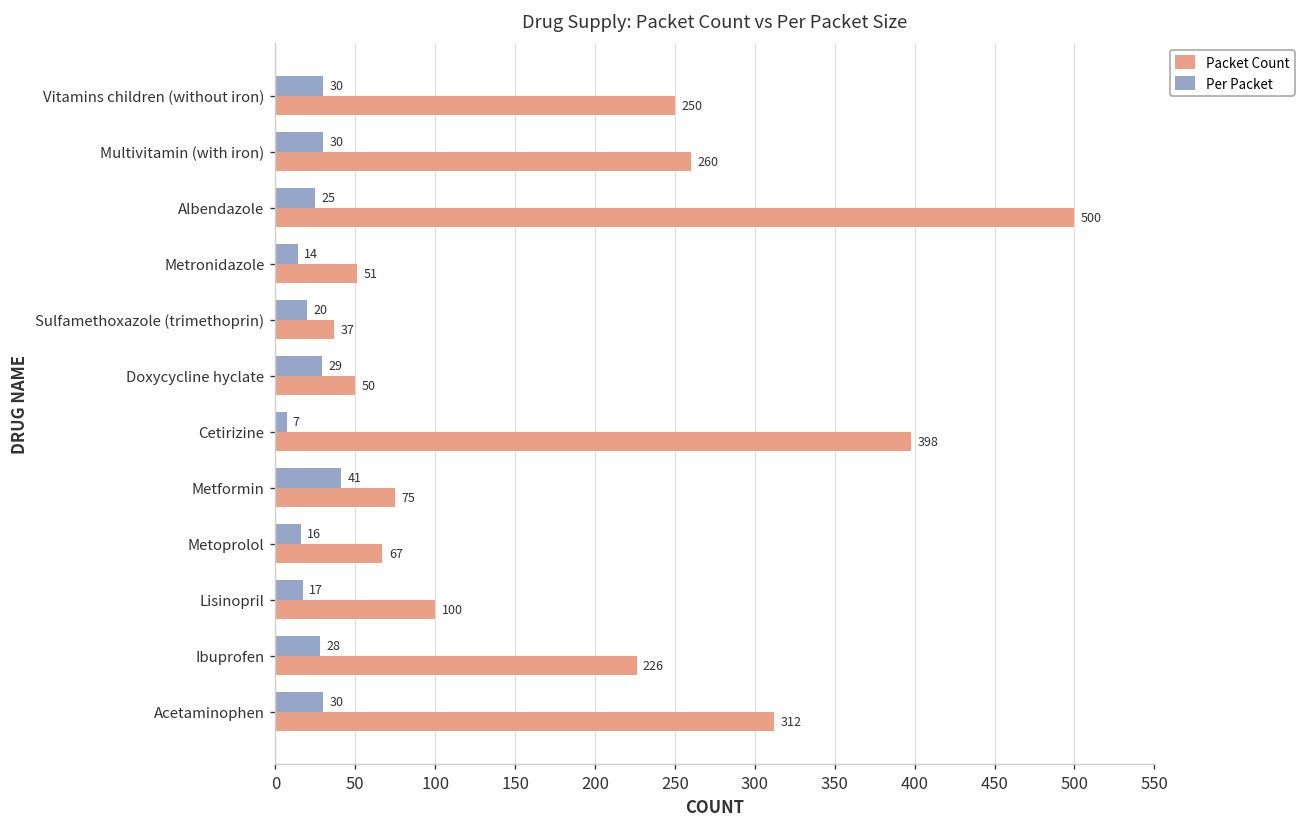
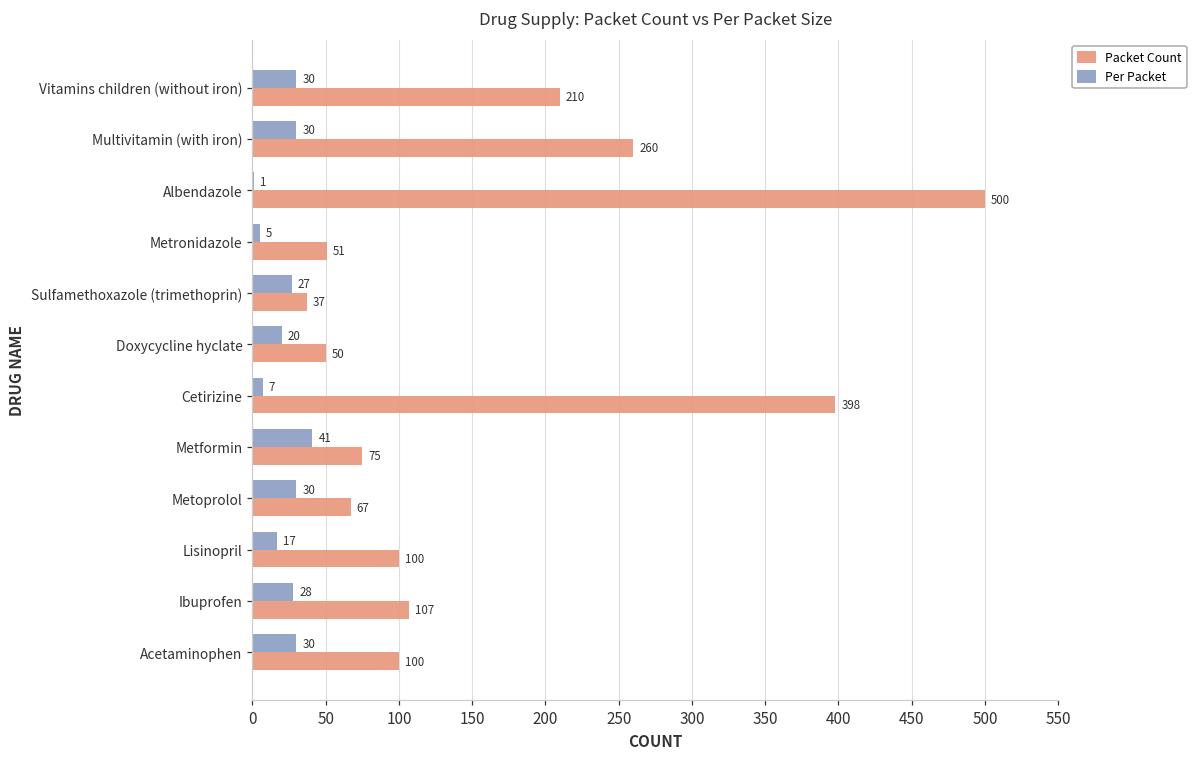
Packet Count, Vitamins children (without iron): 250 -> 210
Per Packet, Albendazole: 25 -> 1
Per Packet, Metronidazole: 14 -> 5
Per Packet, Sulfamethoxazole (trimethoprin): 20 -> 27
Per Packet, Doxycycline hyclate: 29 -> 20
Per Packet, Metoprolol: 16 -> 30
Packet Count, Ibuprofen: 226 -> 107
Packet Count, Acetaminophen: 312 -> 100
